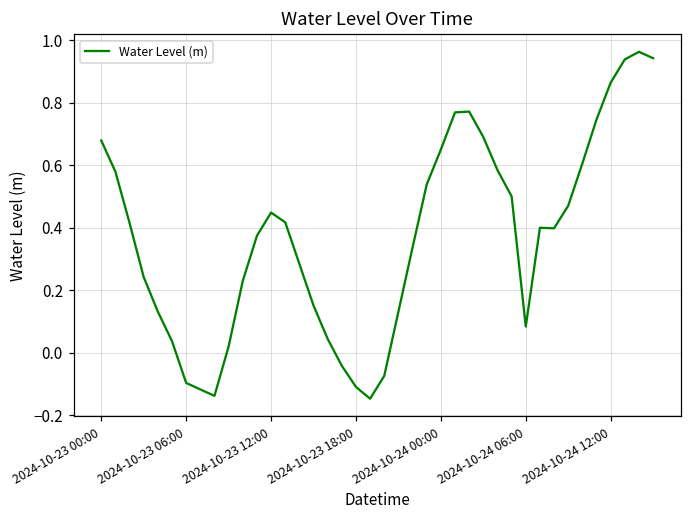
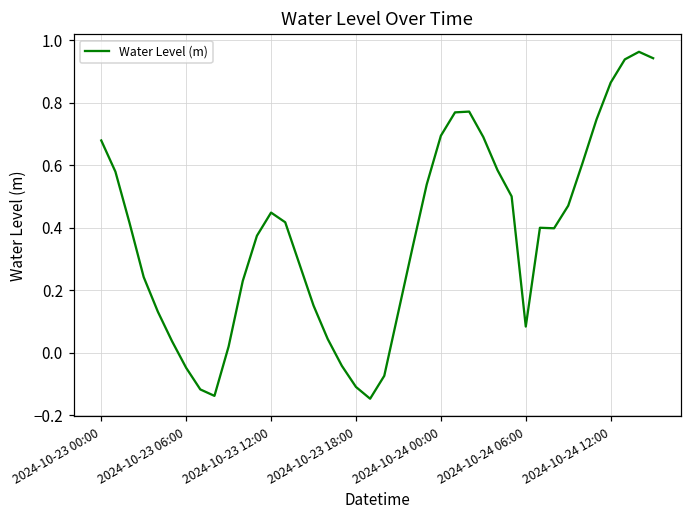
2024-10-23 06:00: -0.10 -> -0.05
2024-10-24 00:00: 0.65 -> 0.69
